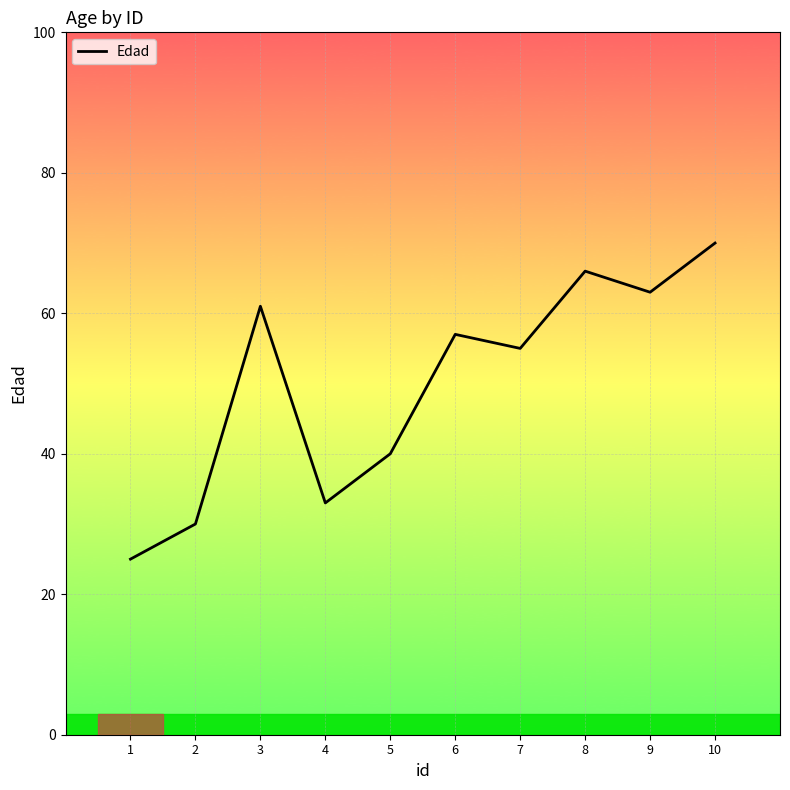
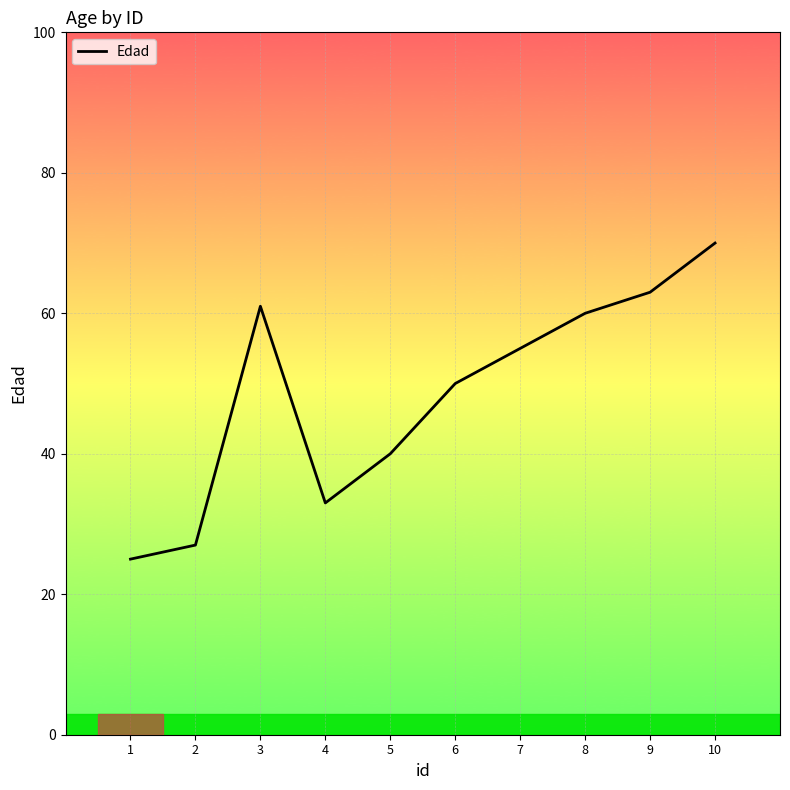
2: 30 -> 27
6: 57 -> 50
8: 66 -> 60
